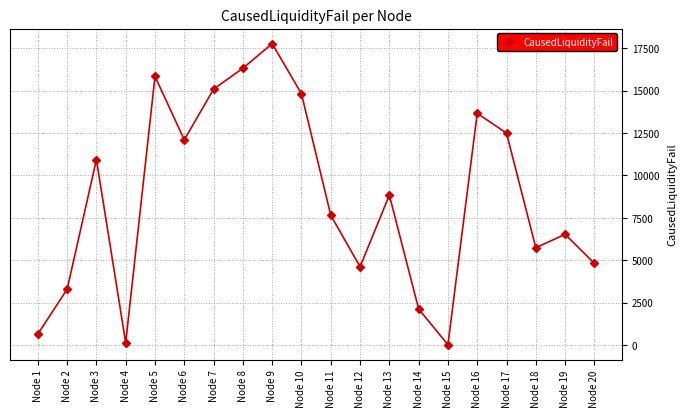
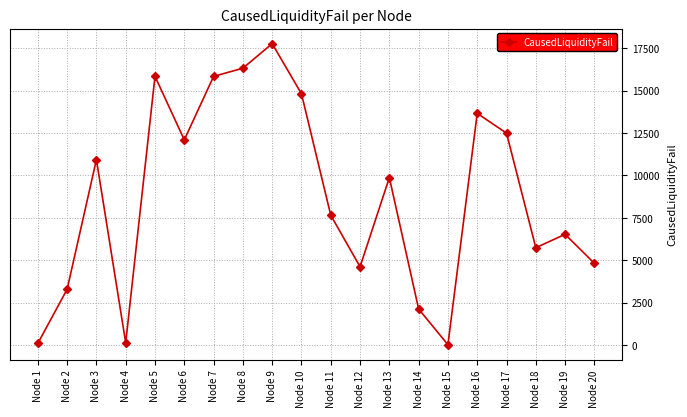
Node 1: 600 -> 100
Node 7: 15100 -> 15800
Node 13: 8800 -> 9900
